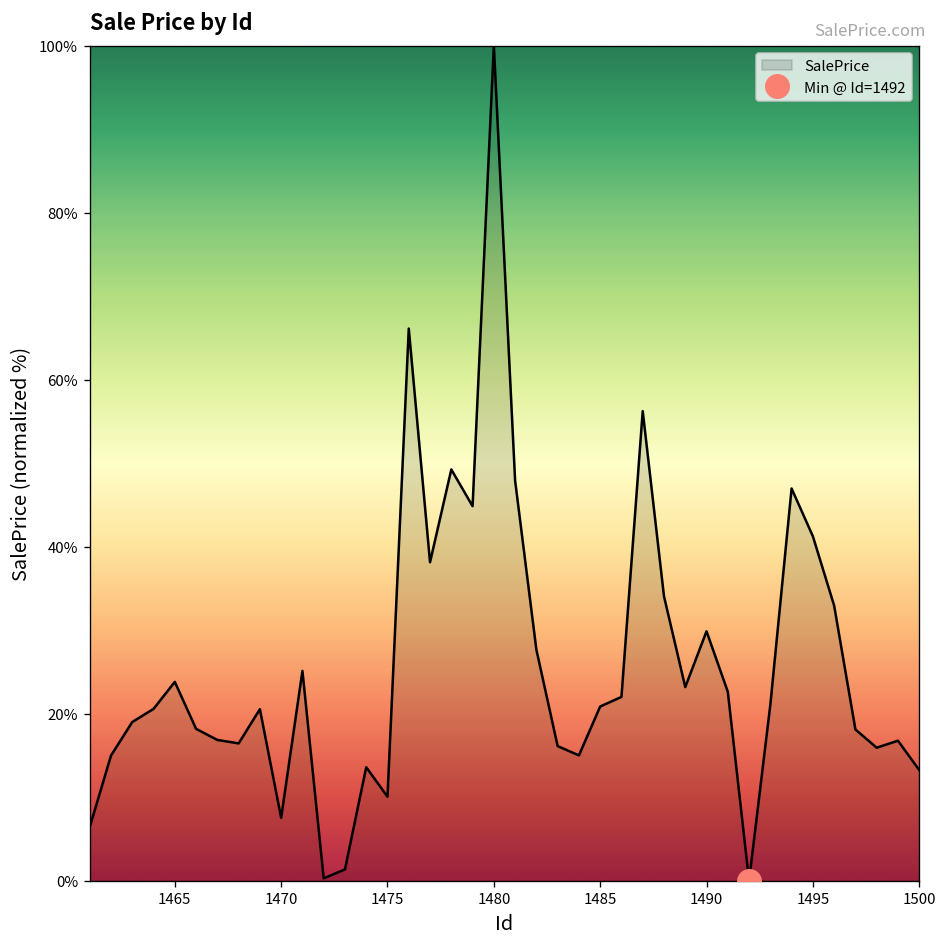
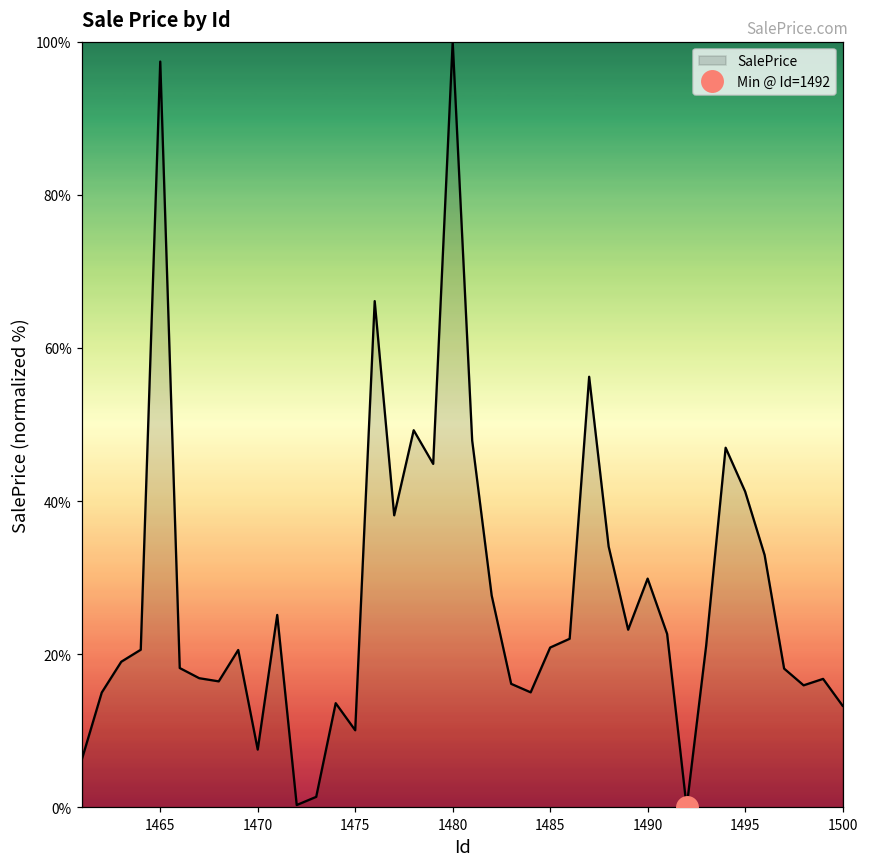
SalePrice, 1465: 24% -> 97%
